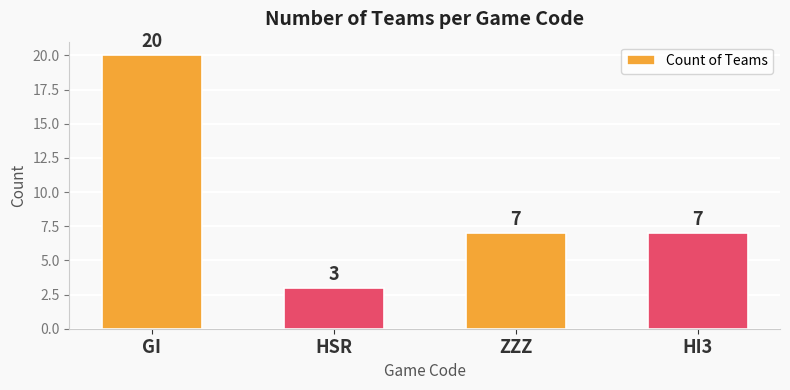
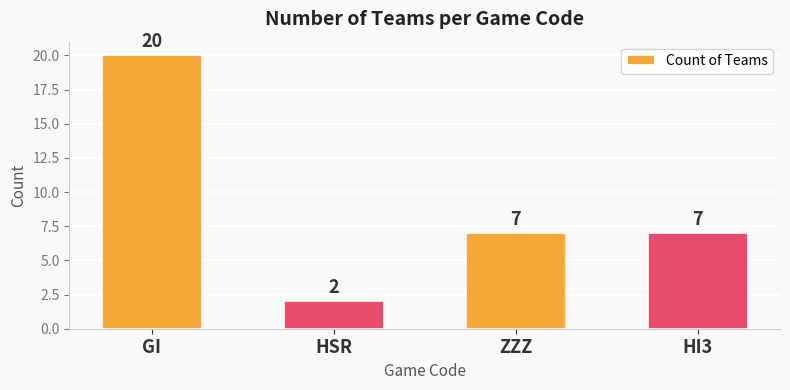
HSR: 3 -> 2
